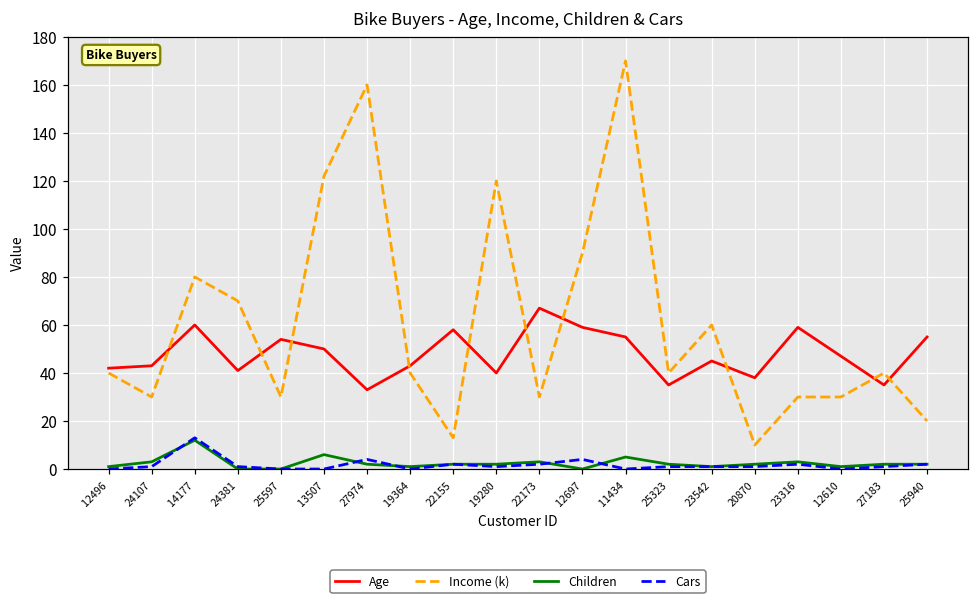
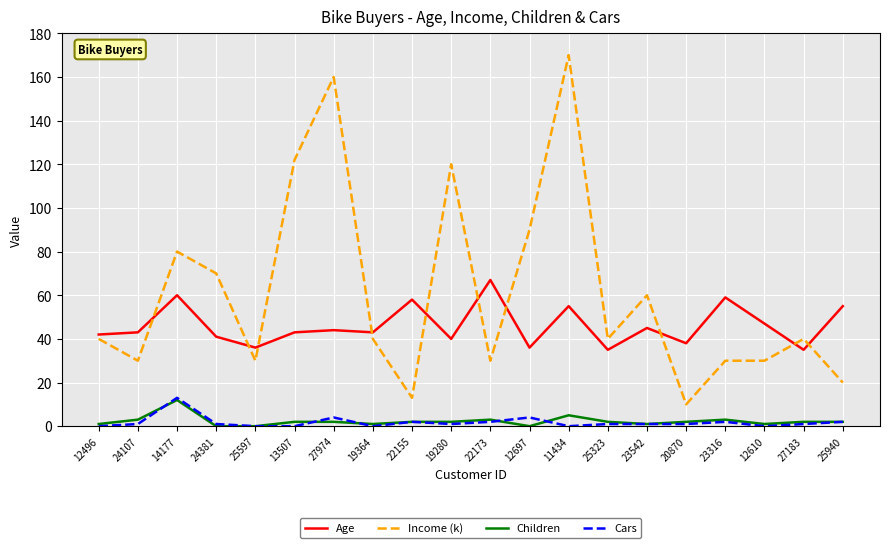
Age, 25597: 54 -> 36
Age, 13507: 50 -> 43
Children, 13507: 6 -> 2
Age, 27974: 33 -> 44
Age, 12697: 59 -> 36
